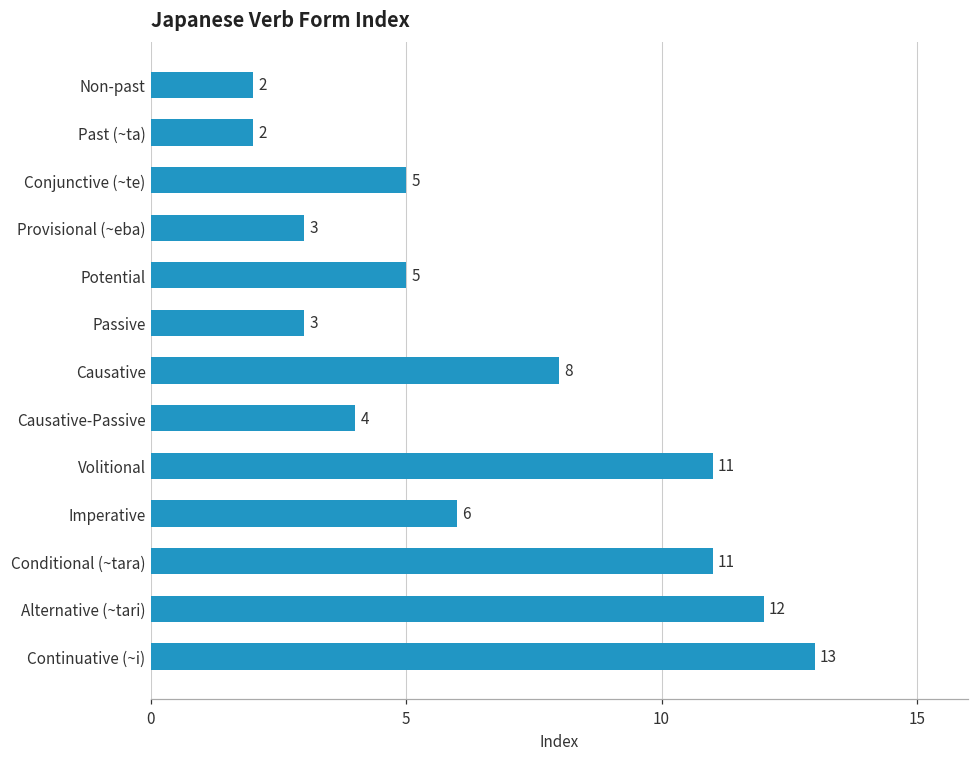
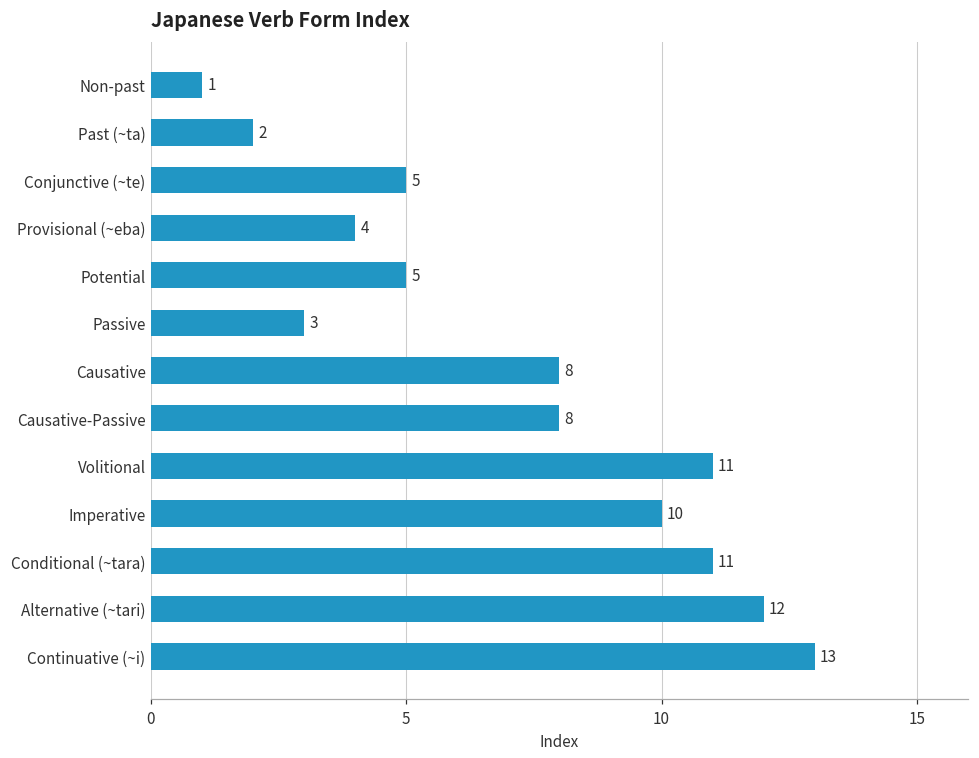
Non-past: 2 -> 1
Provisional (~eba): 3 -> 4
Causative-Passive: 4 -> 8
Imperative: 6 -> 10
